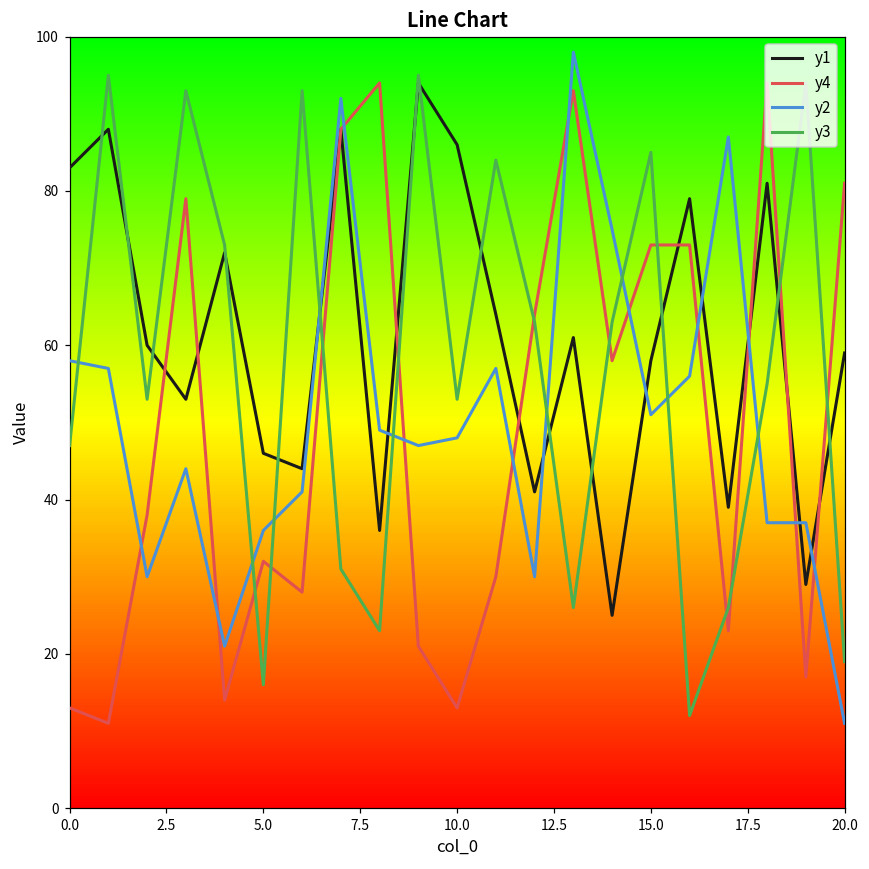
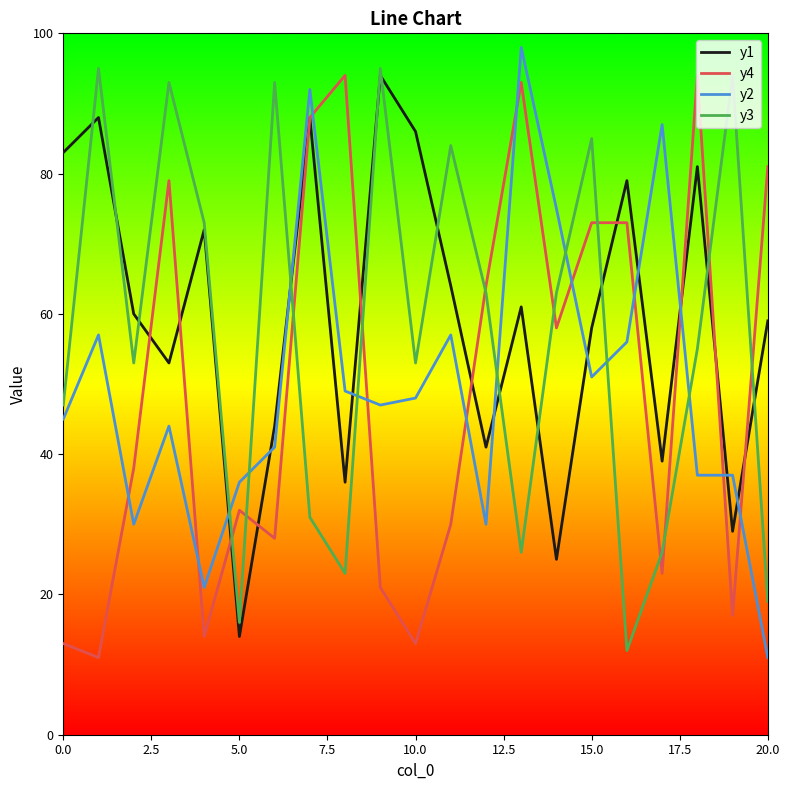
y2, 0.0: 58 -> 45
y1, 5.0: 46 -> 14
